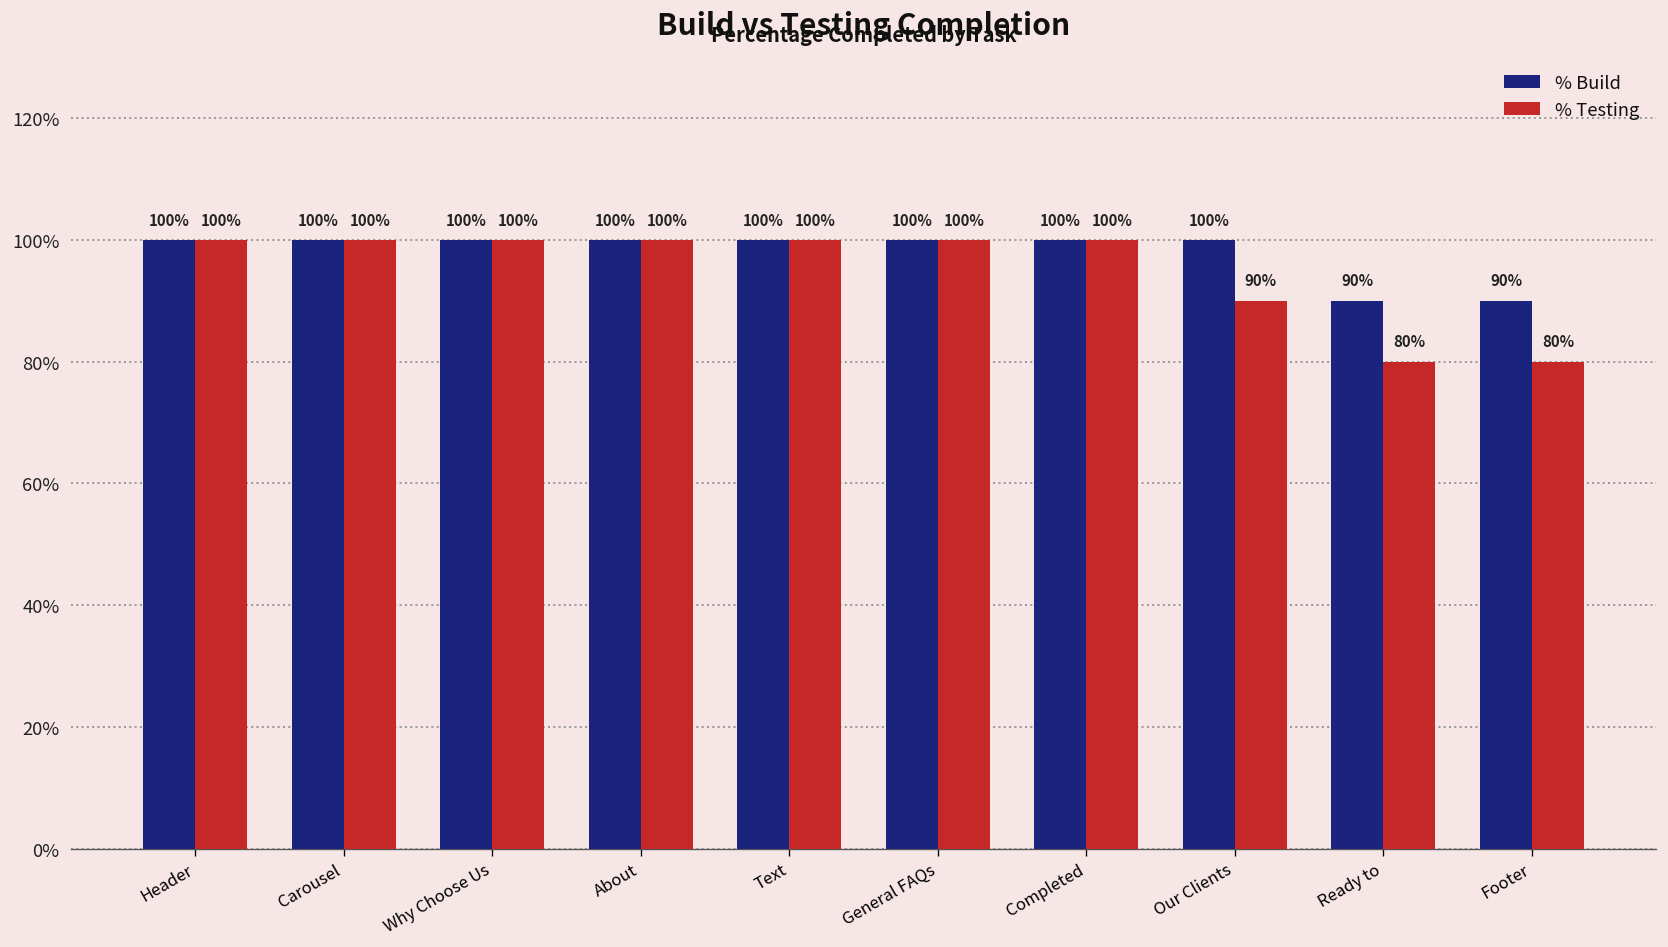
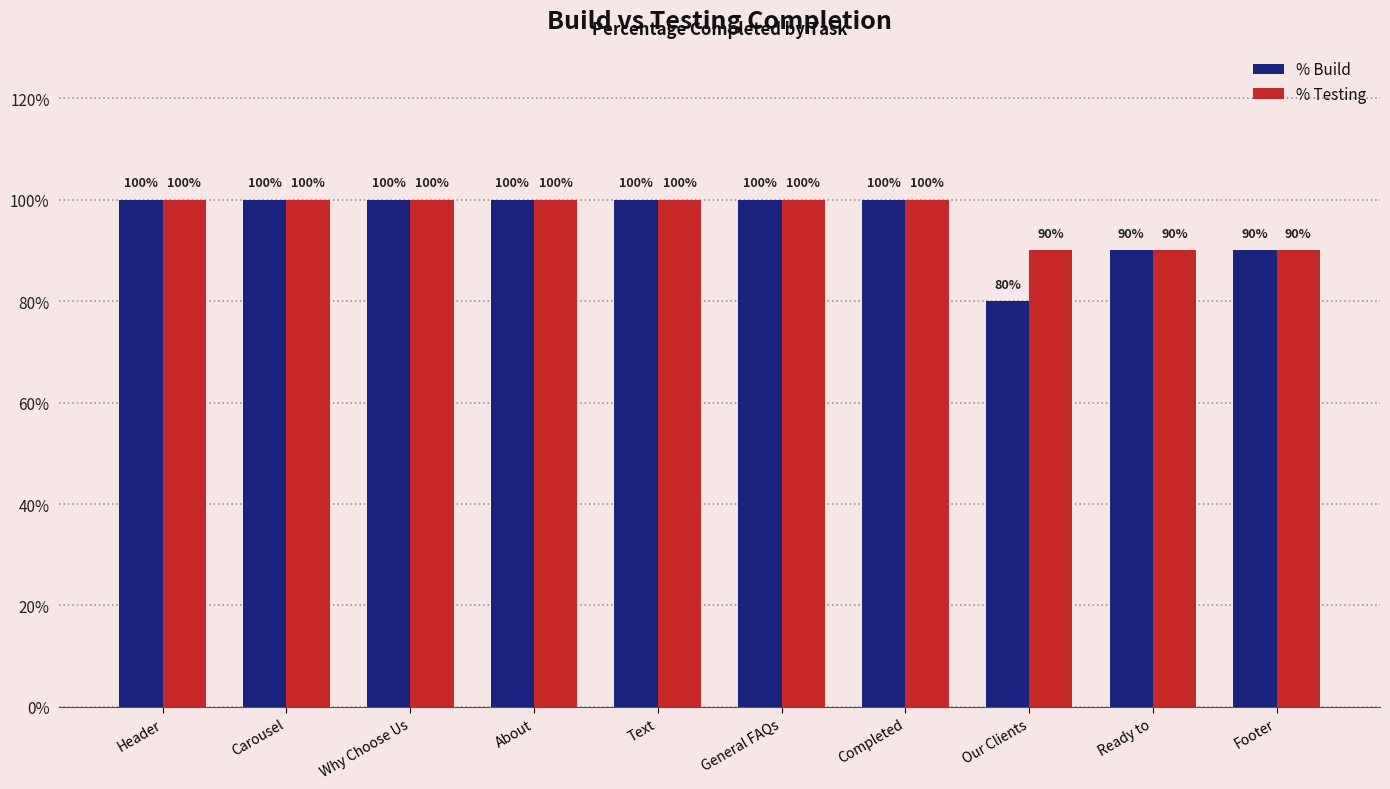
% Build, Our Clients: 100% -> 80%
% Testing, Ready to: 80% -> 90%
% Testing, Footer: 80% -> 90%
